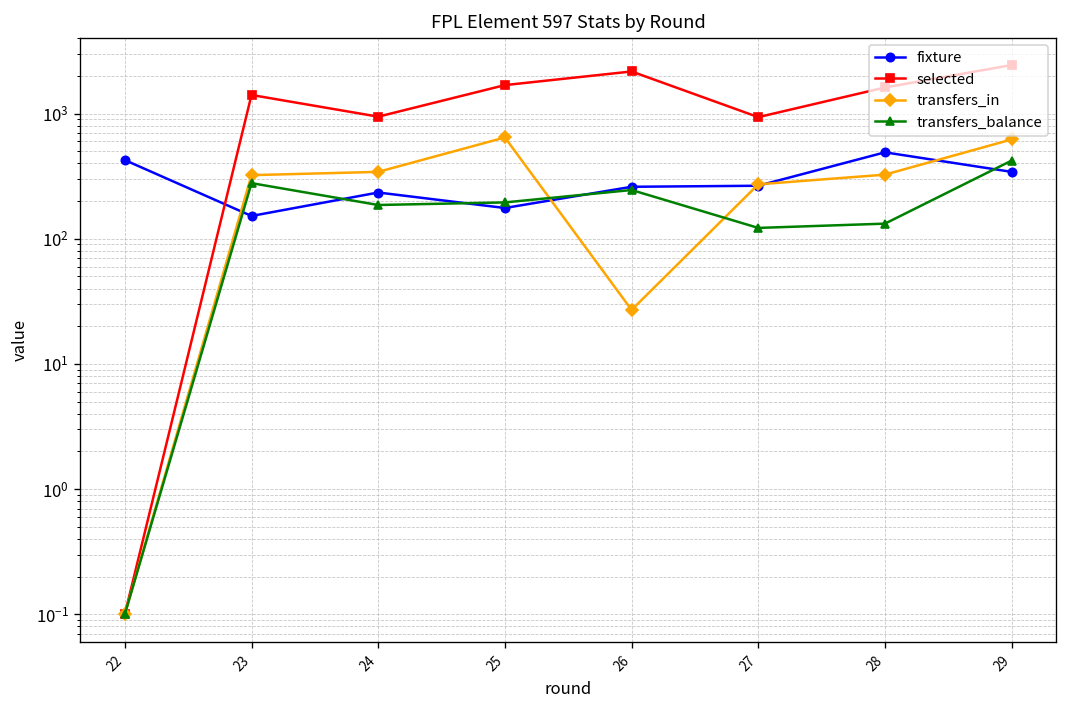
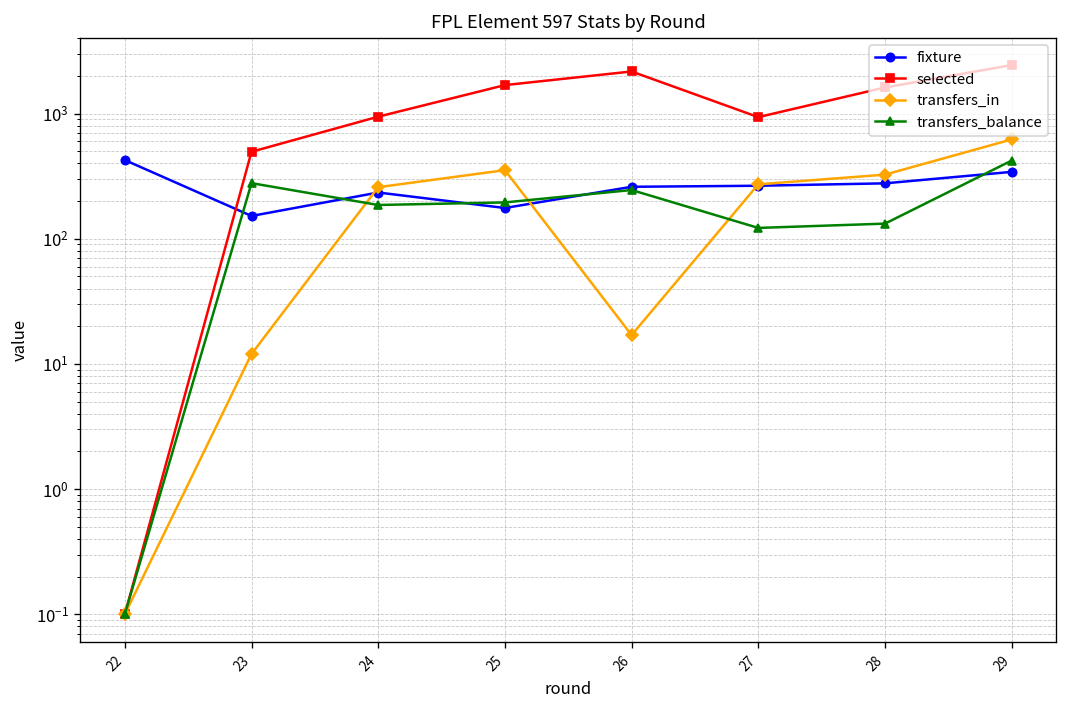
selected, 23: 1400 -> 500
transfers_in, 23: 320 -> 12
transfers_in, 24: 340 -> 260
transfers_in, 25: 600 -> 350
transfers_in, 26: 27 -> 17
fixture, 28: 500 -> 280
